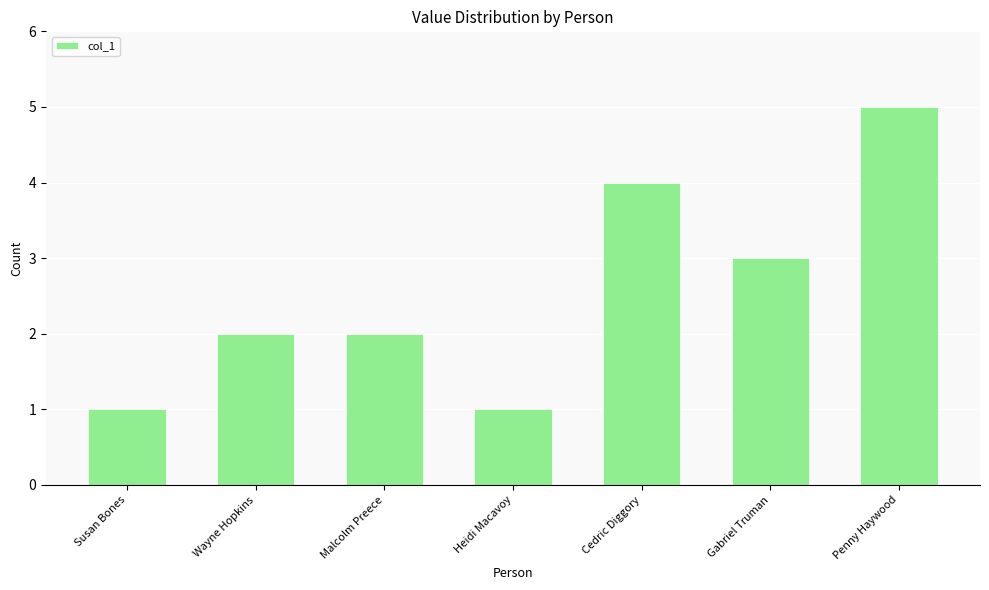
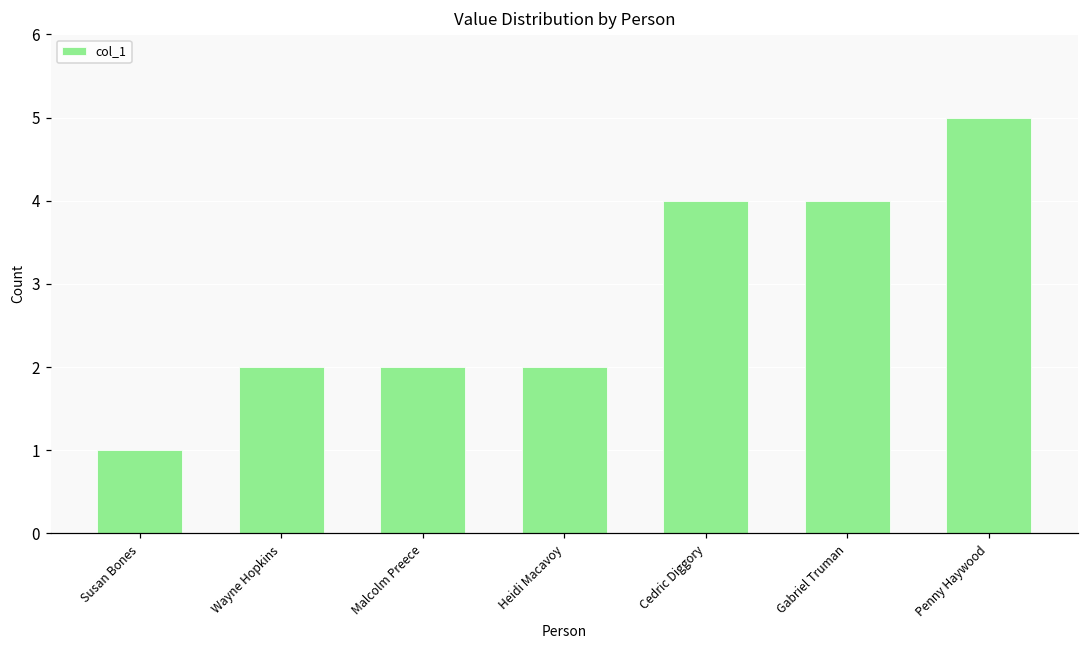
Heidi Macavoy: 1 -> 2
Gabriel Truman: 3 -> 4
